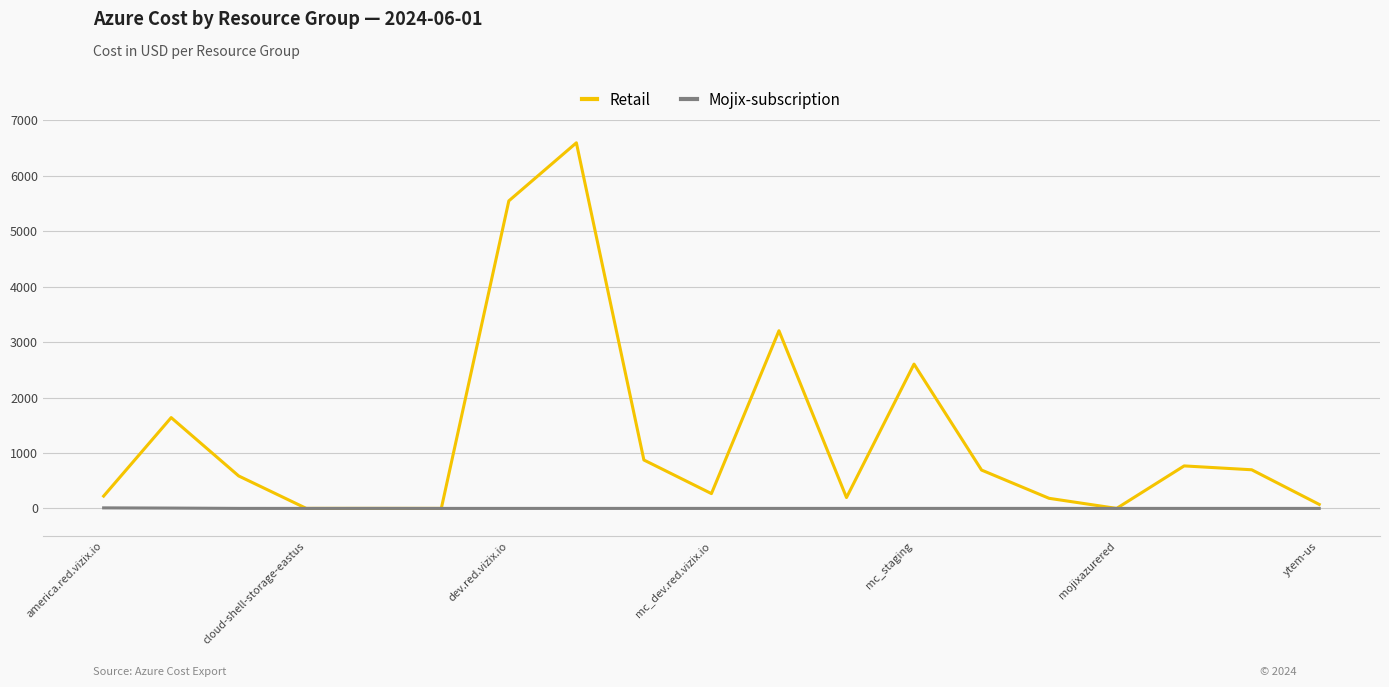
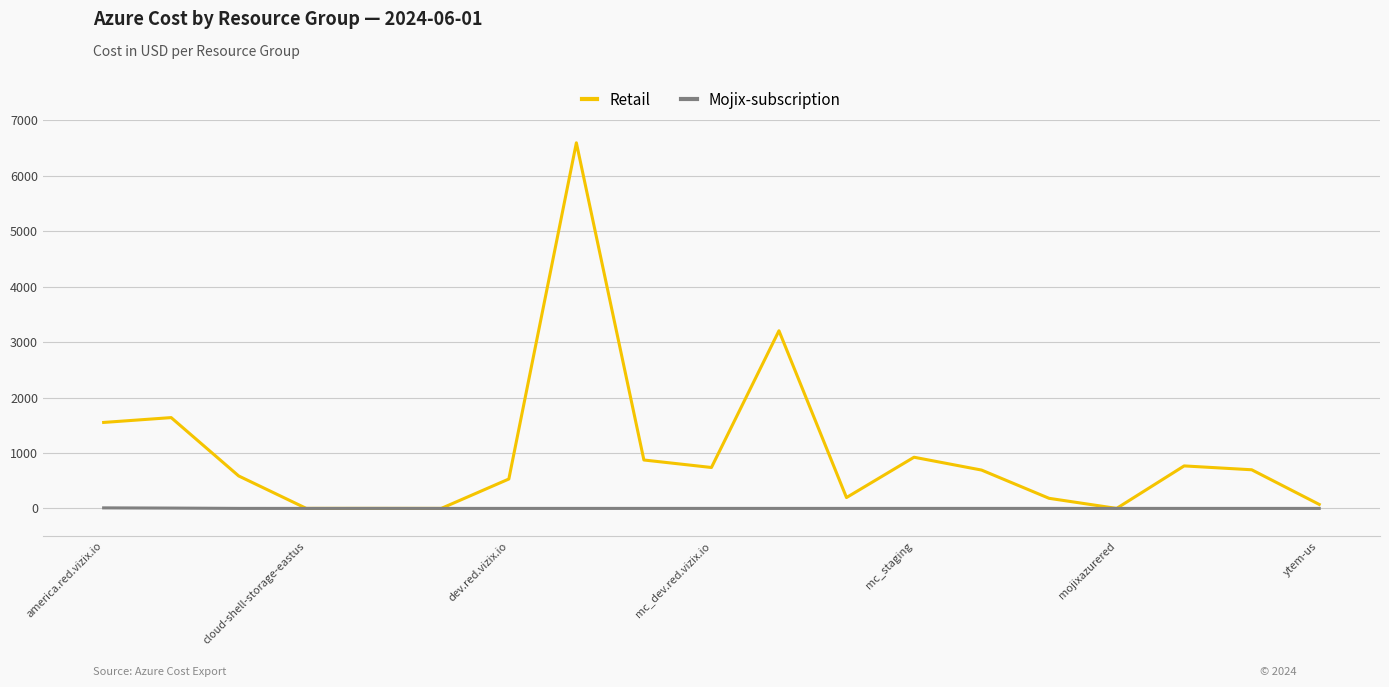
Retail, america.red.vizix.io: 200 -> 1600
Retail, dev.red.vizix.io: 5500 -> 500
Retail, mc_dev.red.vizix.io: 300 -> 700
Retail, mc_staging: 2600 -> 900
